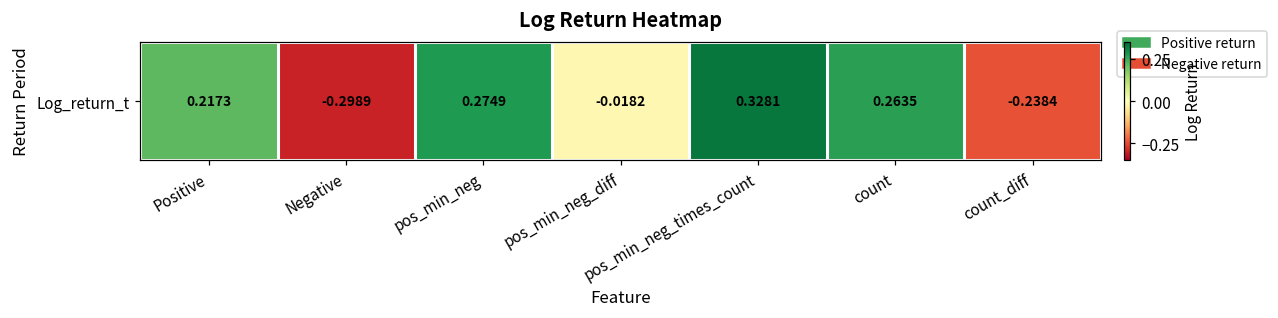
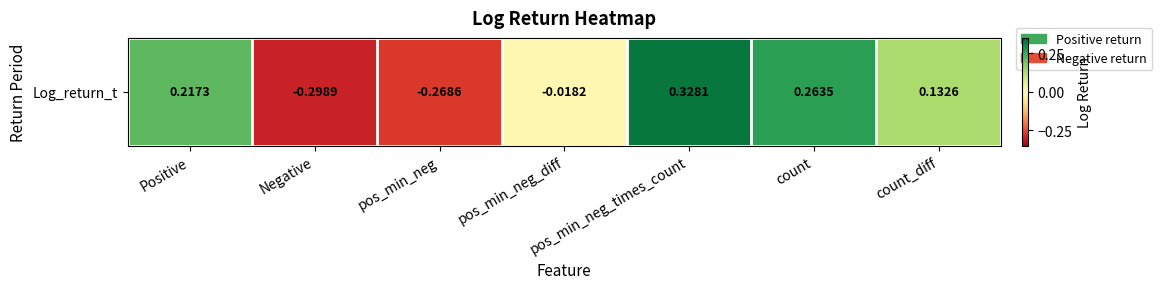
Log_return_t, pos_min_neg: 0.2749 -> -0.2686
Log_return_t, count_diff: -0.2384 -> 0.1326
